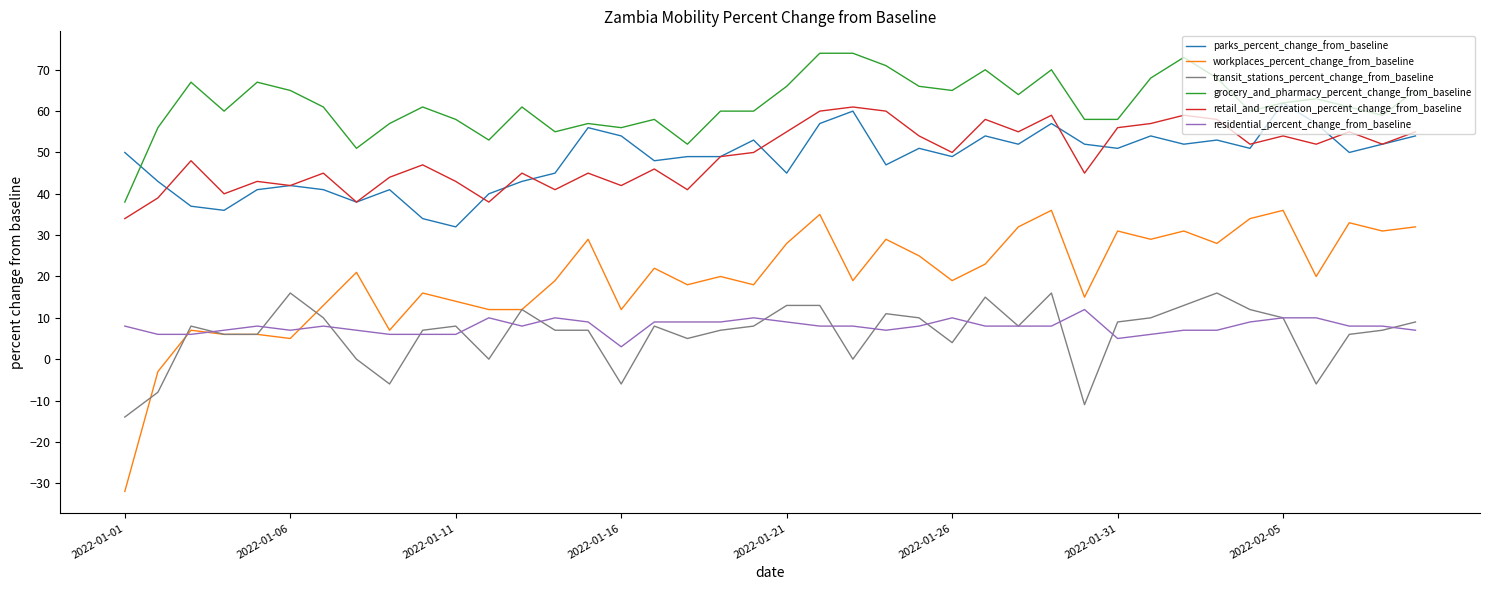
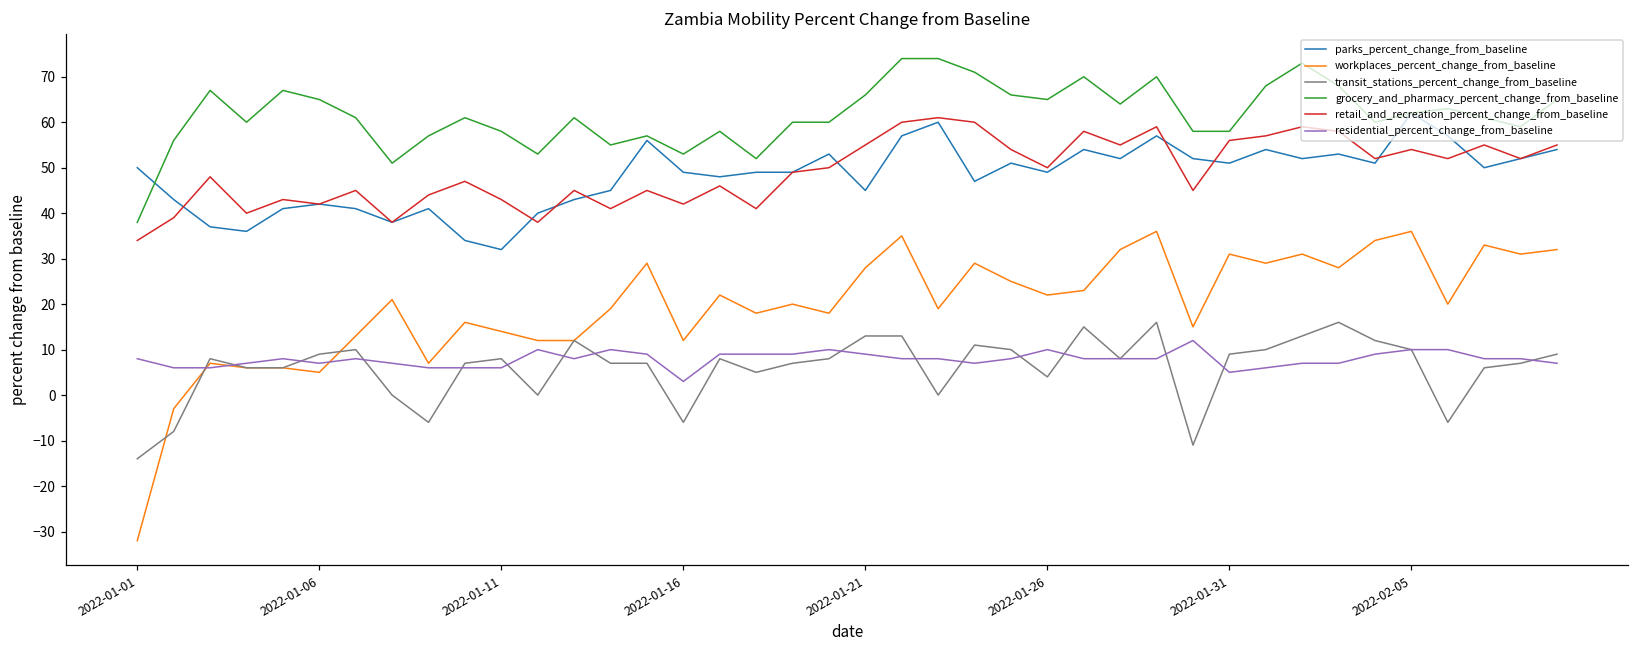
transit_stations_percent_change_from_baseline, 2022-01-06: 16 -> 9
parks_percent_change_from_baseline, 2022-01-16: 54 -> 49
grocery_and_pharmacy_percent_change_from_baseline, 2022-01-16: 56 -> 53
workplaces_percent_change_from_baseline, 2022-01-26: 19 -> 22
